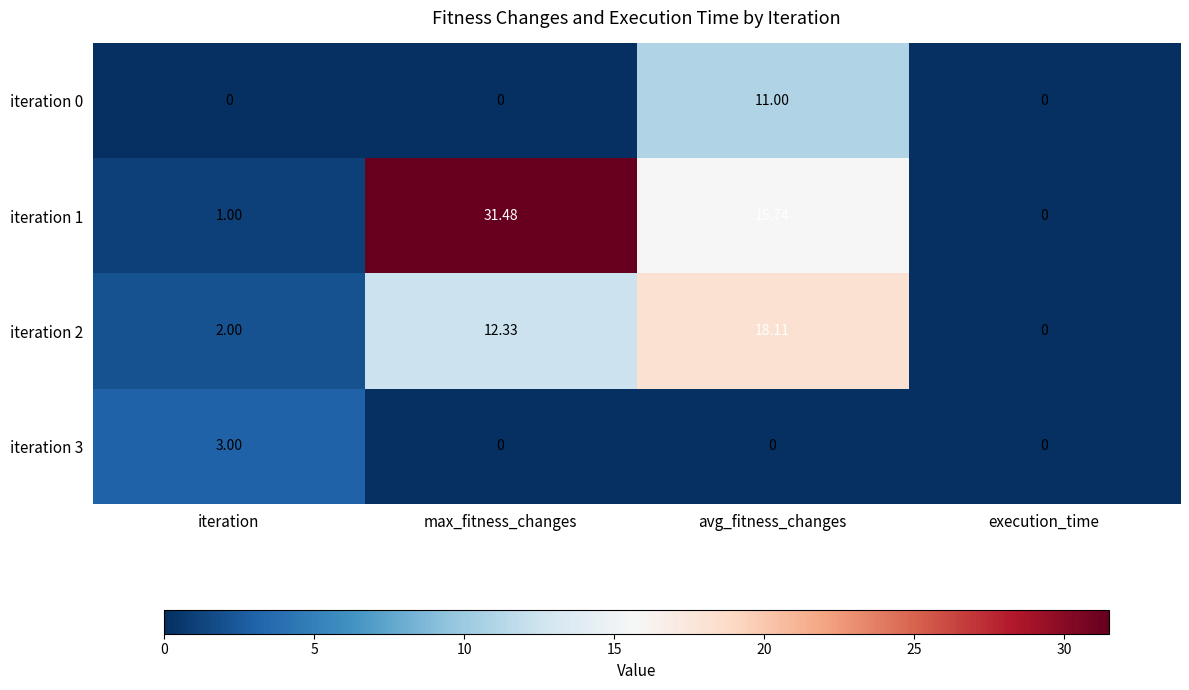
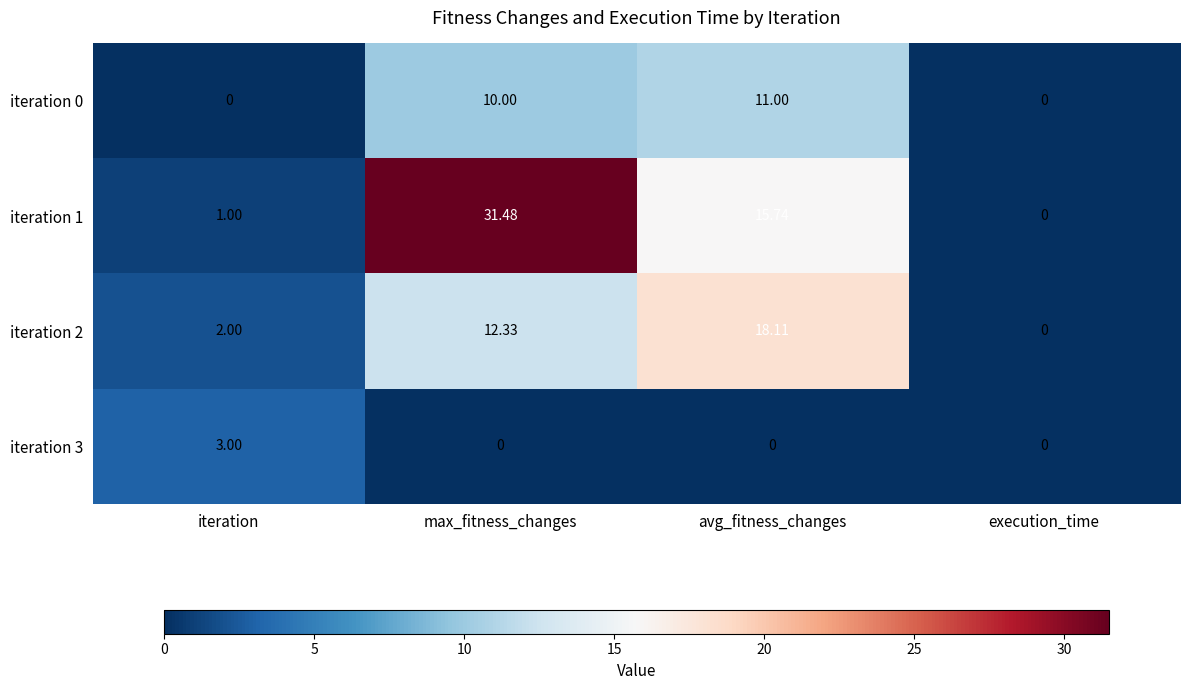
iteration 0, max_fitness_changes: 0 -> 10.00
